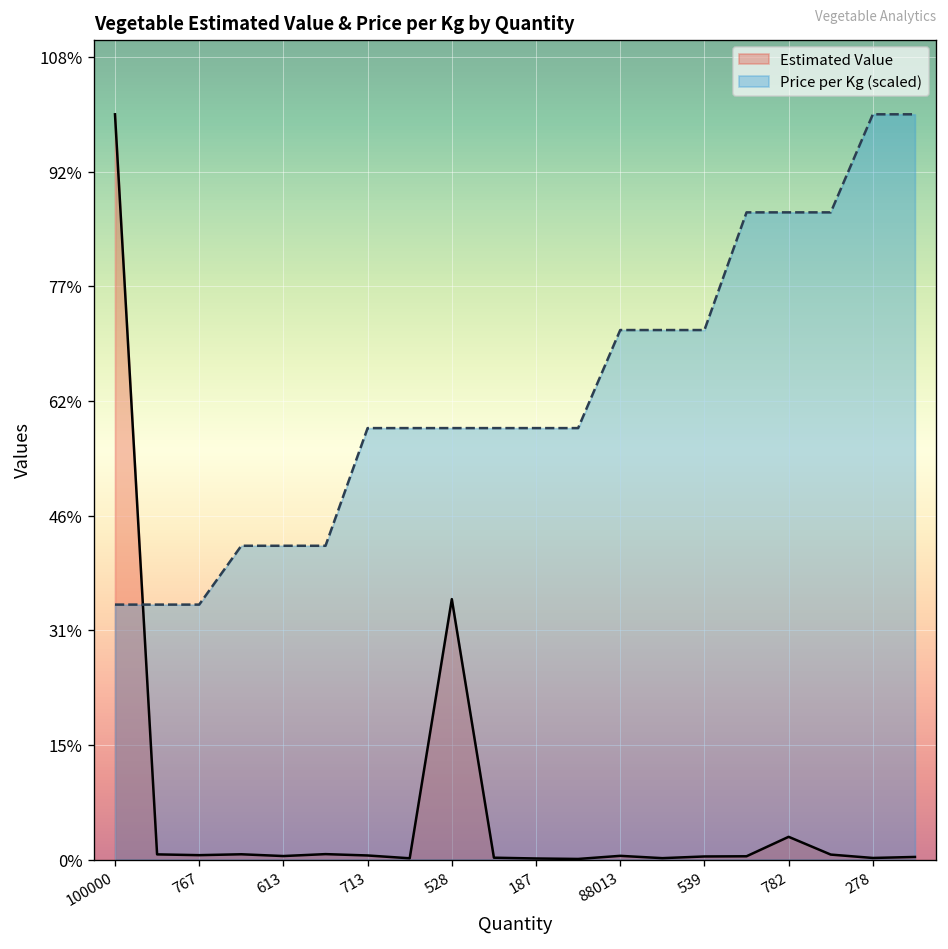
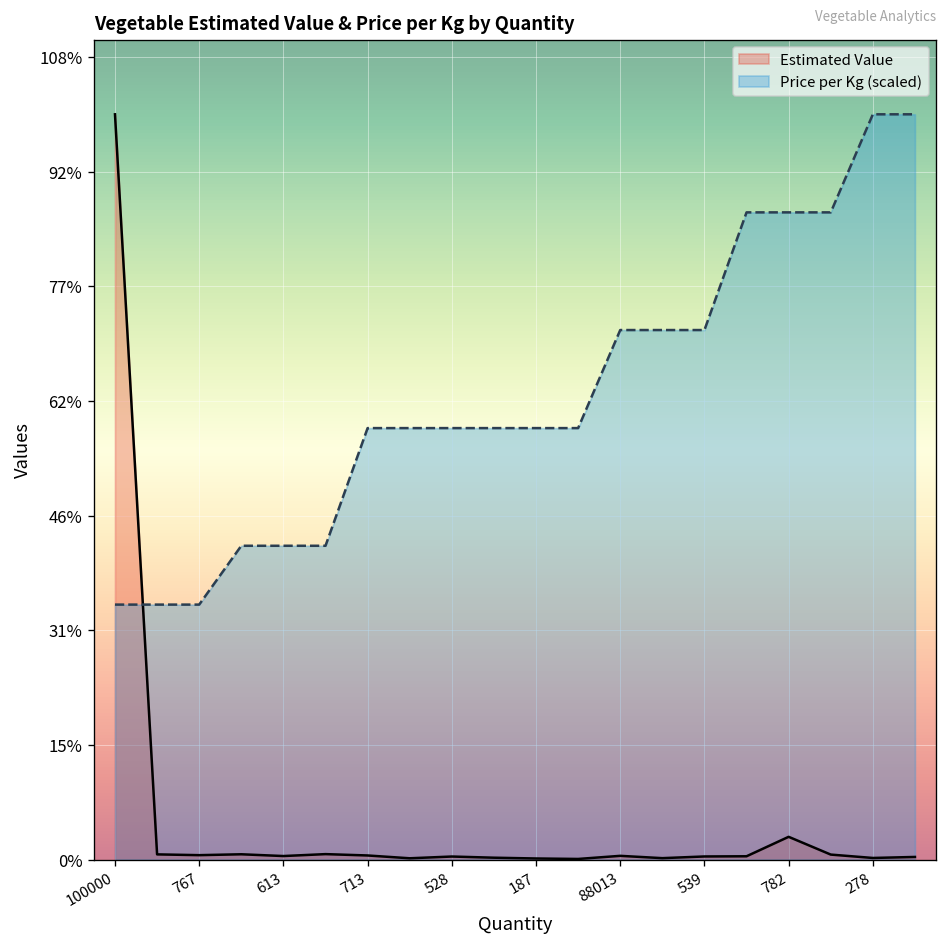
Estimated Value, 528: 35% -> 0%
